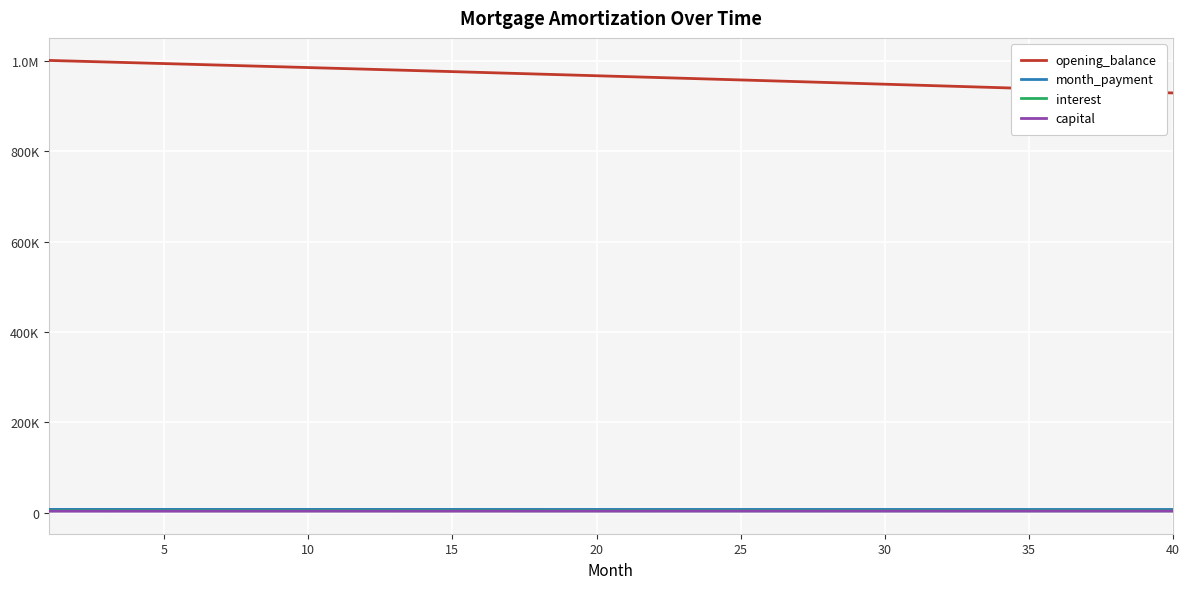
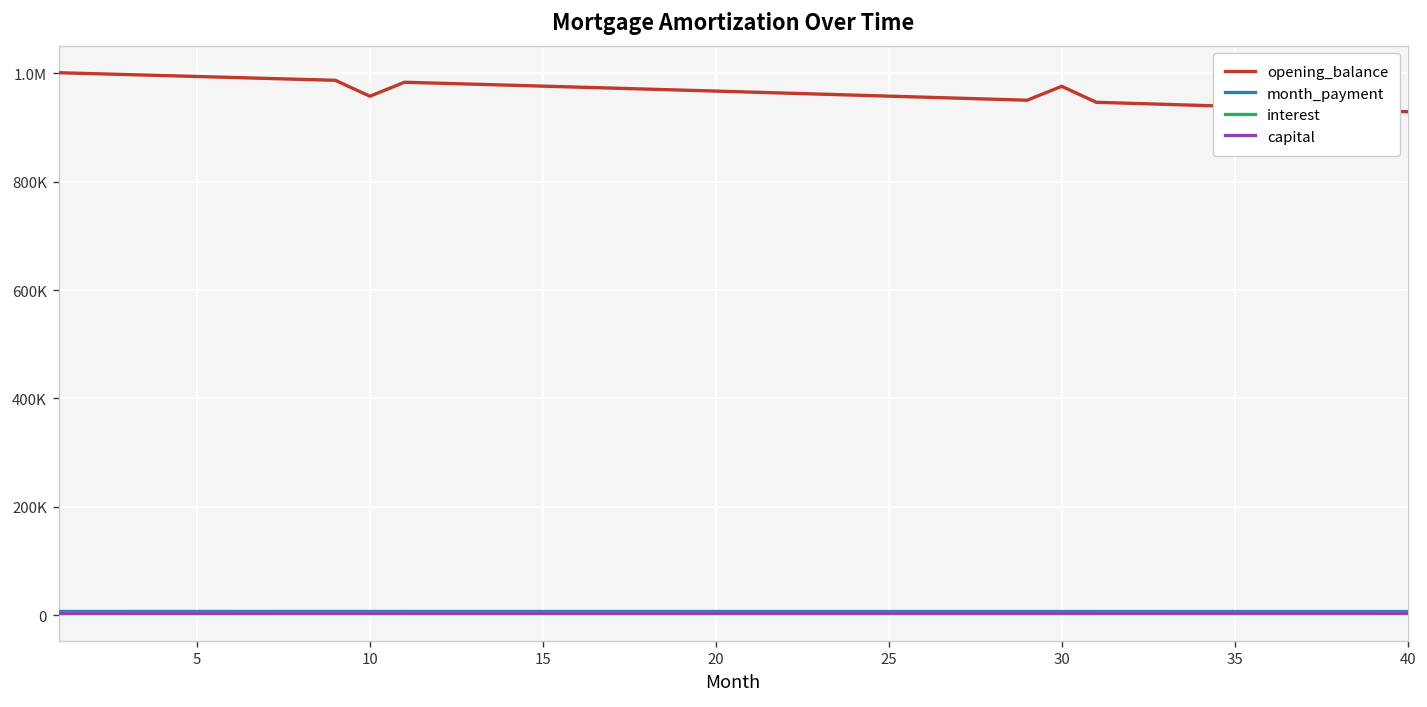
opening_balance, 10: 990000 -> 960000
opening_balance, 30: 950000 -> 980000
